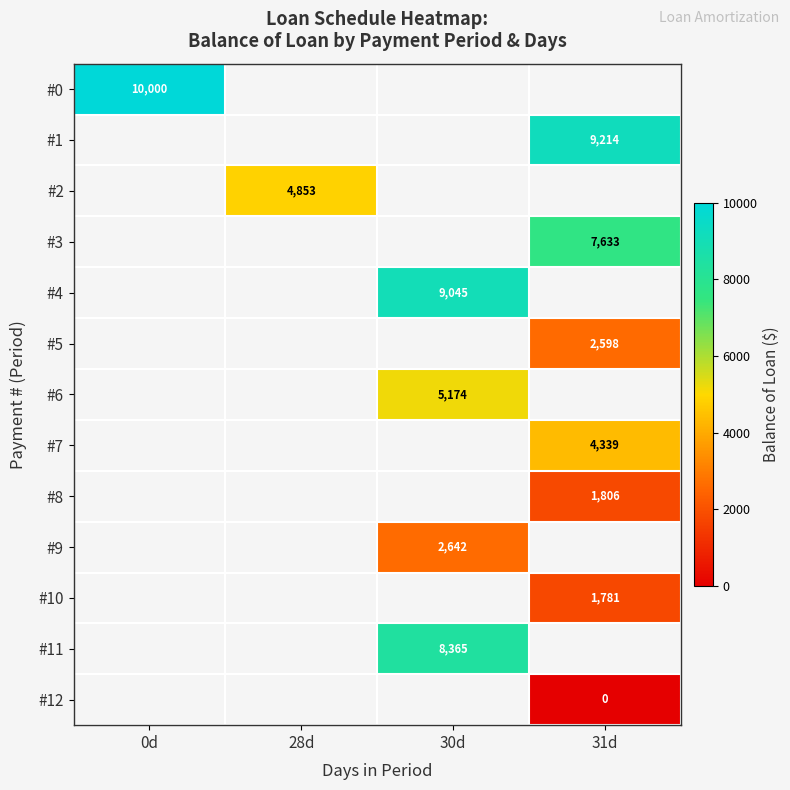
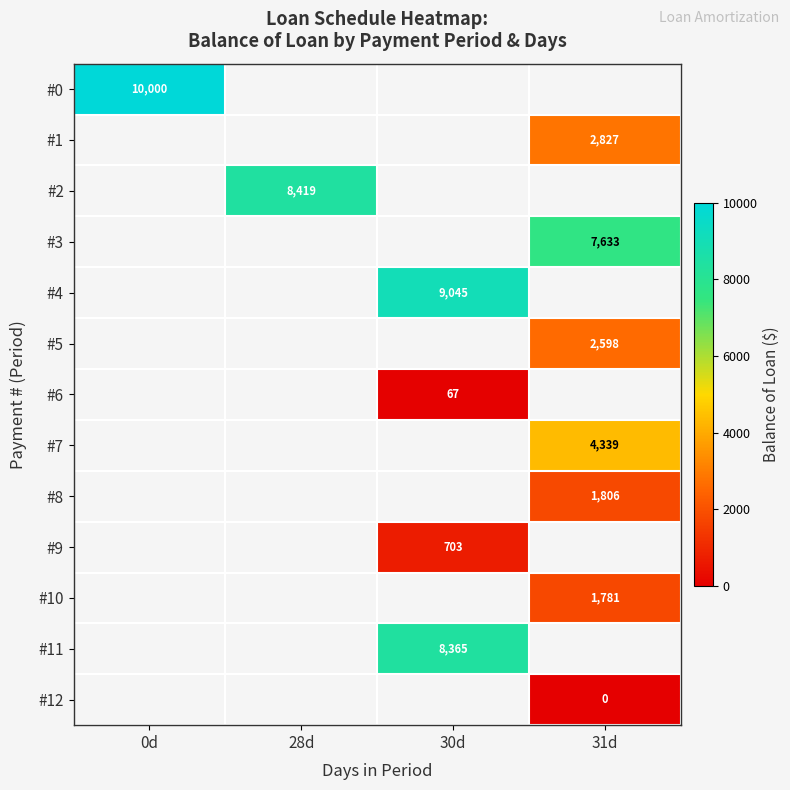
#1, 31d: 9,214 -> 2,827
#2, 28d: 4,853 -> 8,419
#6, 30d: 5,174 -> 67
#9, 30d: 2,642 -> 703
